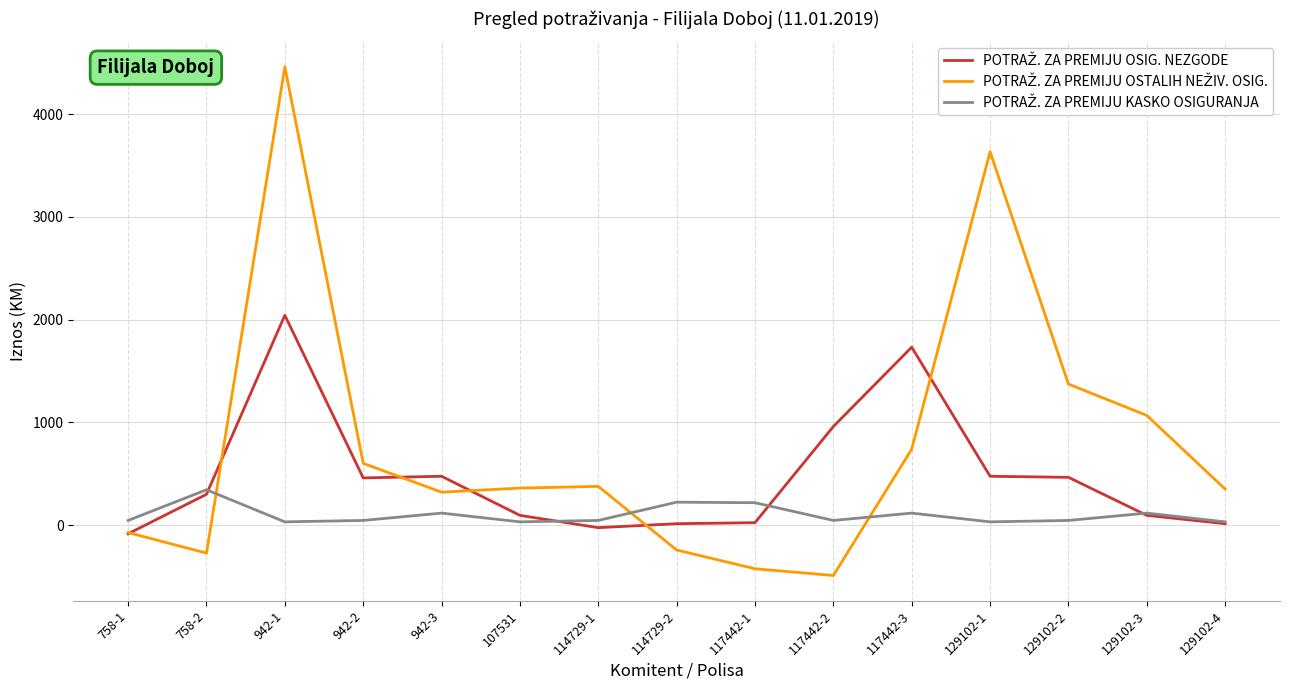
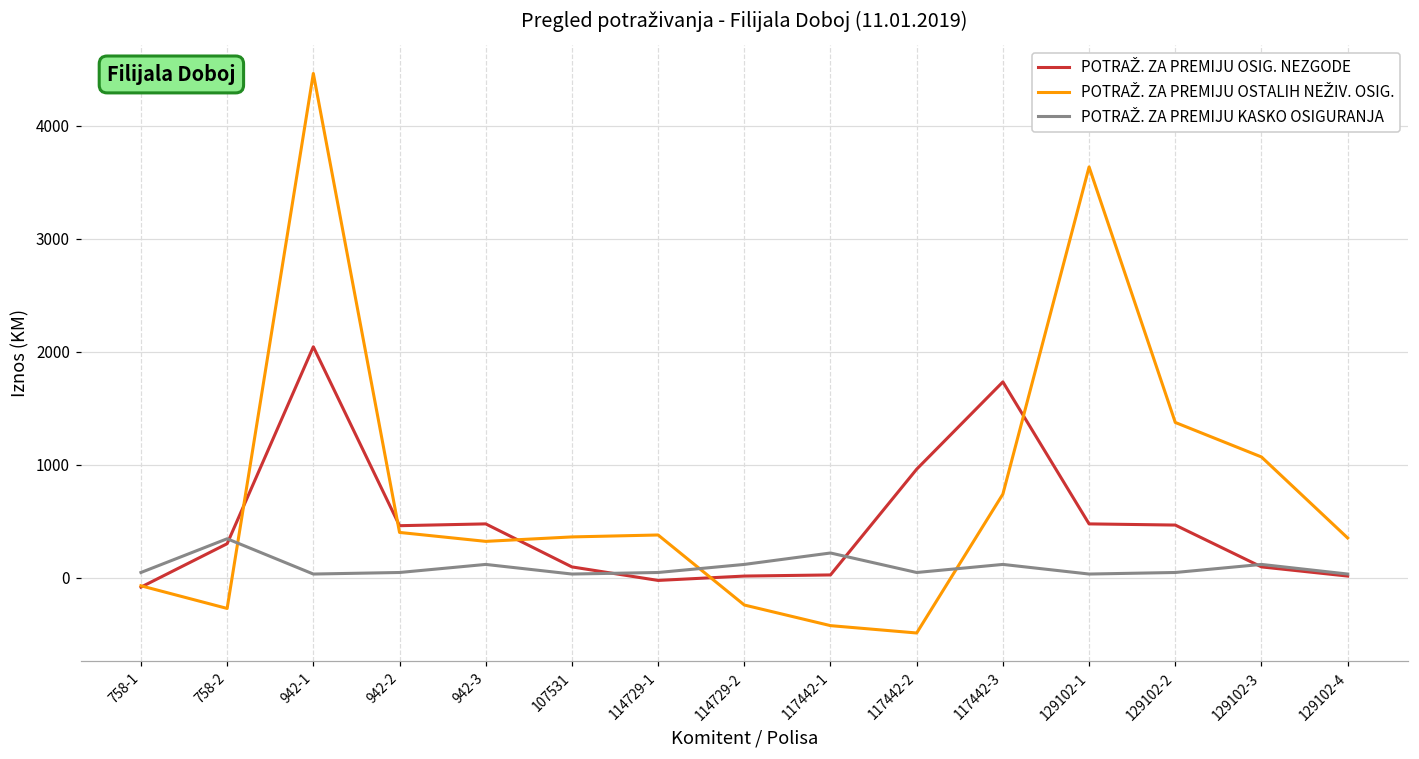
POTRAŽ. ZA PREMIJU OSTALIH NEŽIV. OSIG., 942-2: 600 -> 400
POTRAŽ. ZA PREMIJU KASKO OSIGURANJA, 114729-2: 220 -> 120
